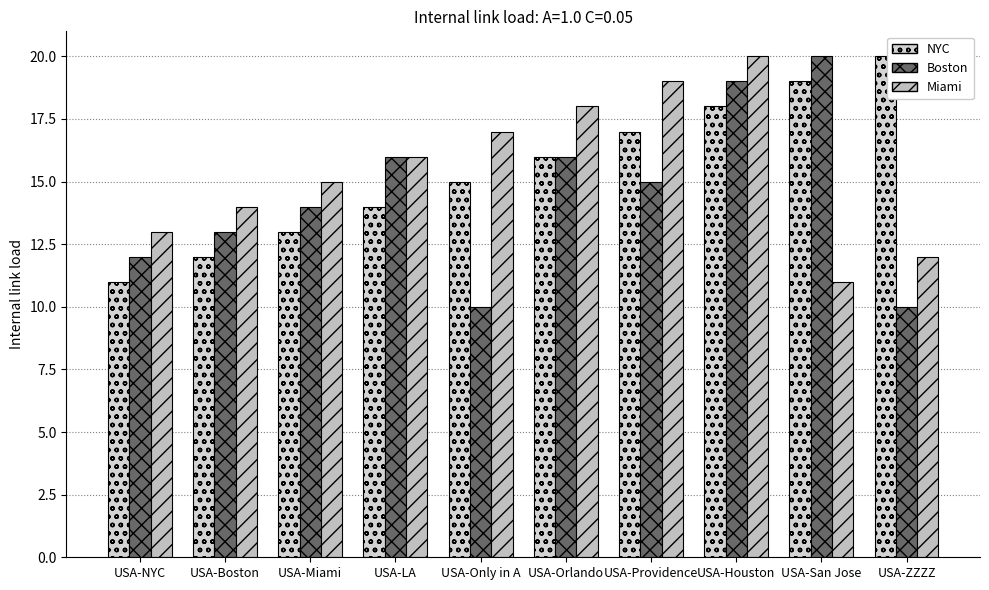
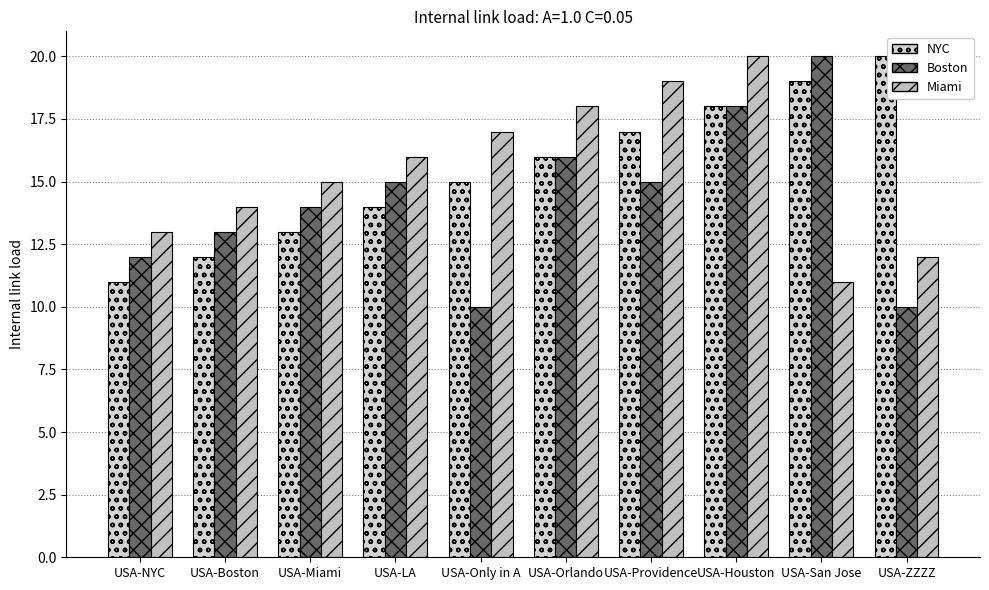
Boston, USA-LA: 16 -> 15
Boston, USA-Houston: 19 -> 18
